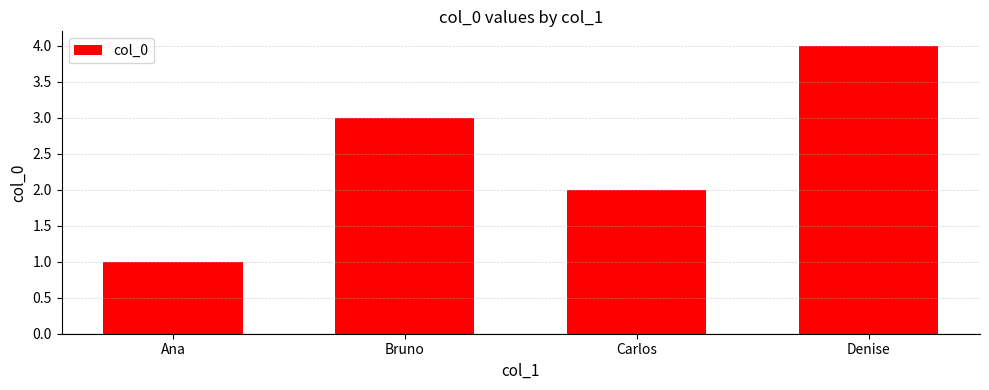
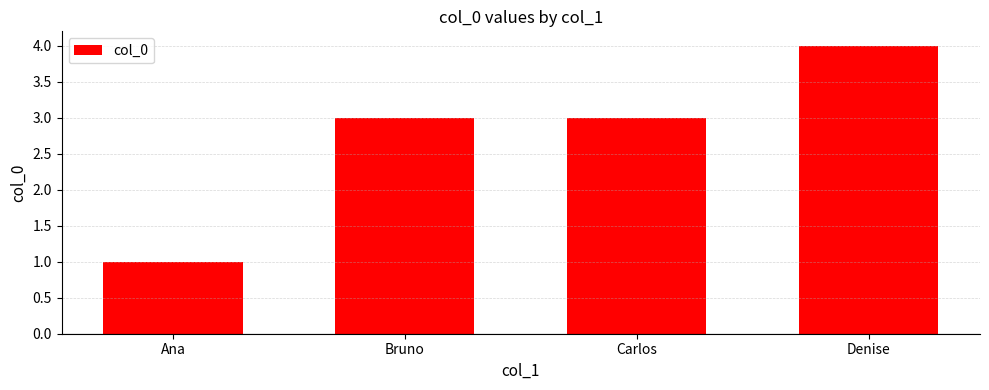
Carlos: 2 -> 3
